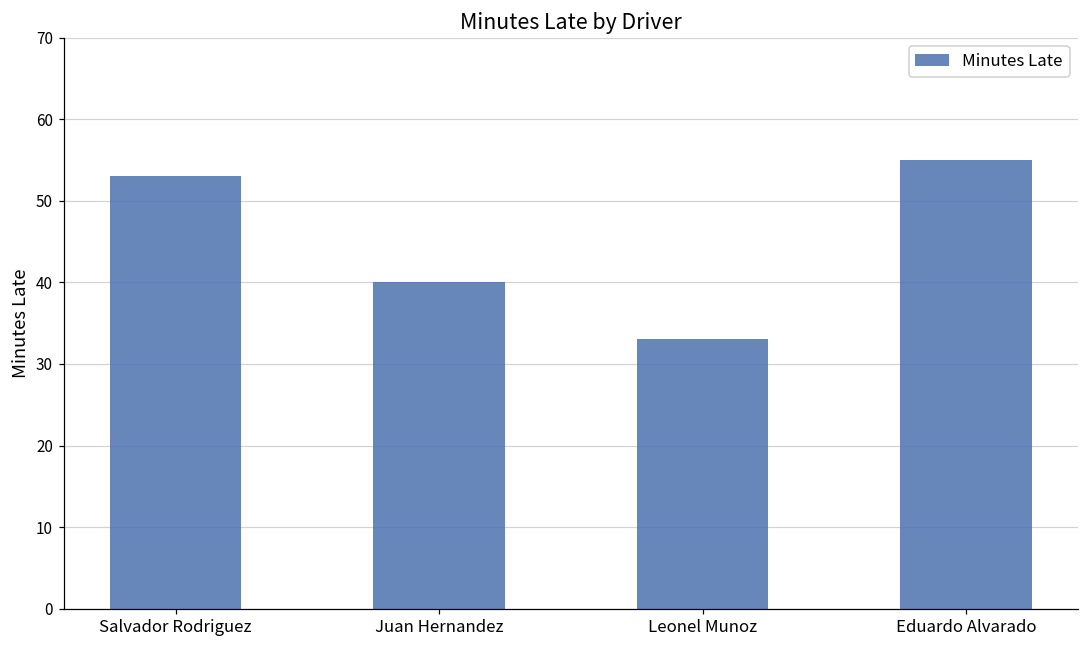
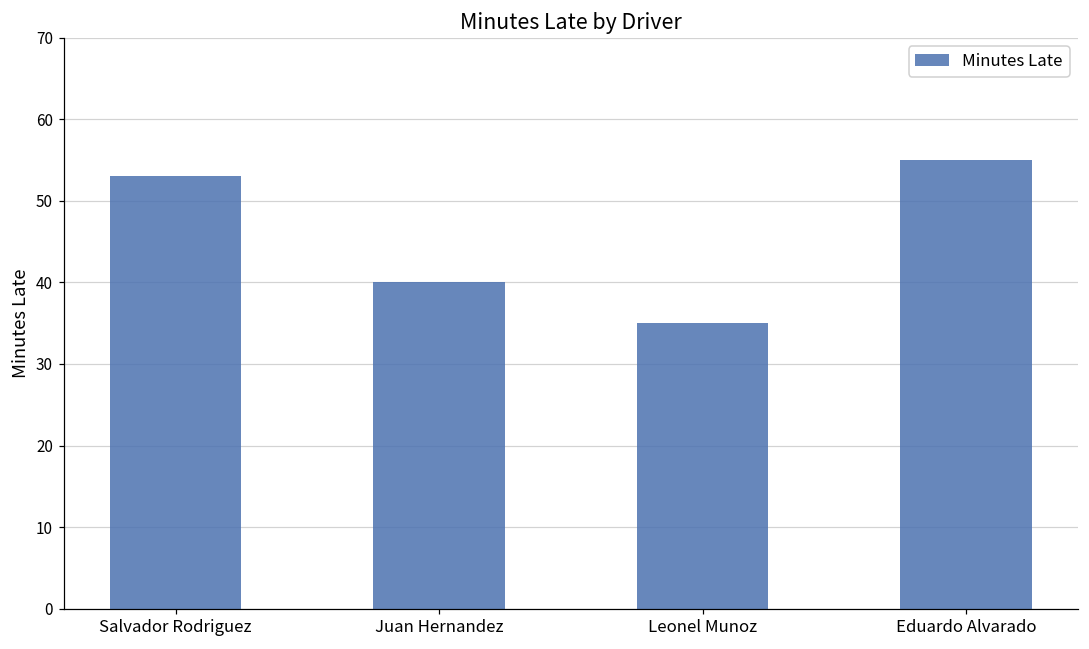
Leonel Munoz: 33 -> 35
